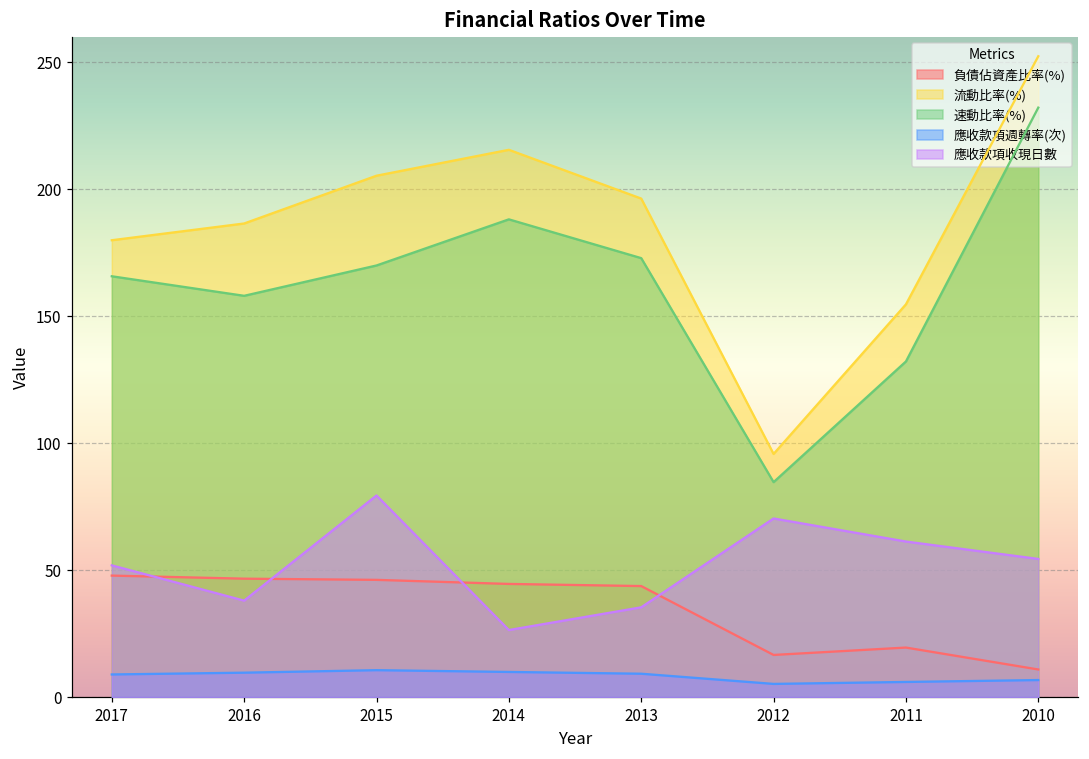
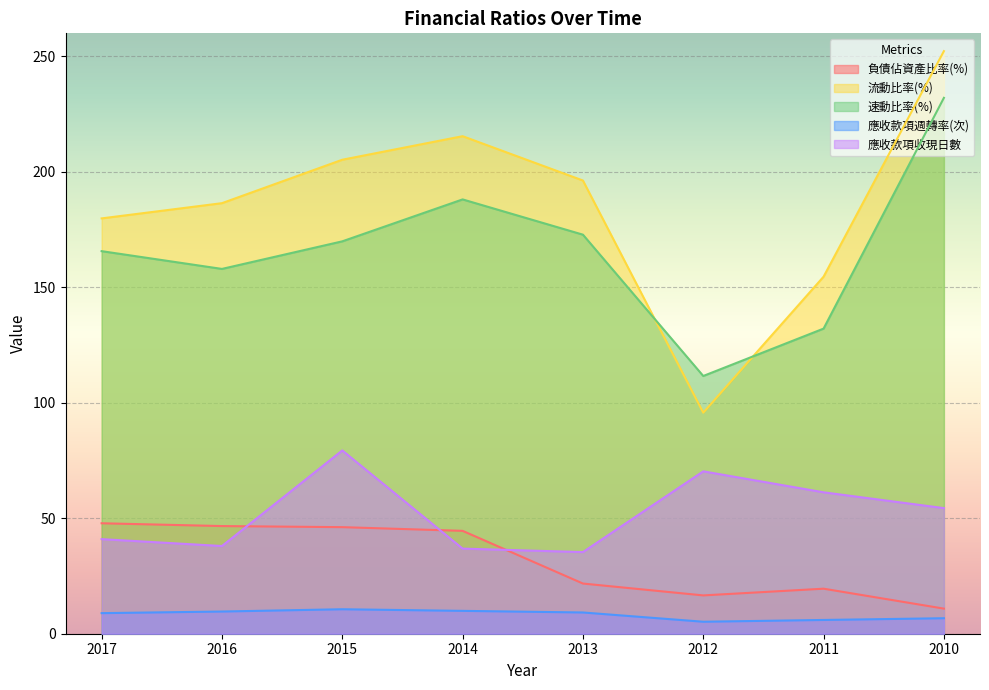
應收款項收現日數, 2017: 52 -> 41
應收款項收現日數, 2014: 26 -> 37
負債佔資產比率(%), 2013: 44 -> 22
速動比率(%), 2012: 85 -> 112
